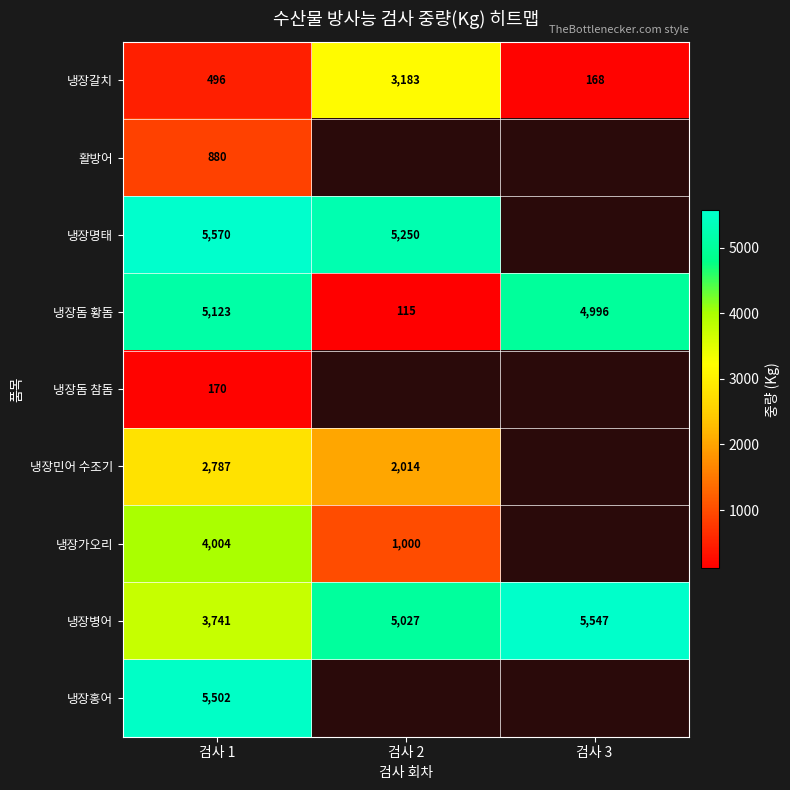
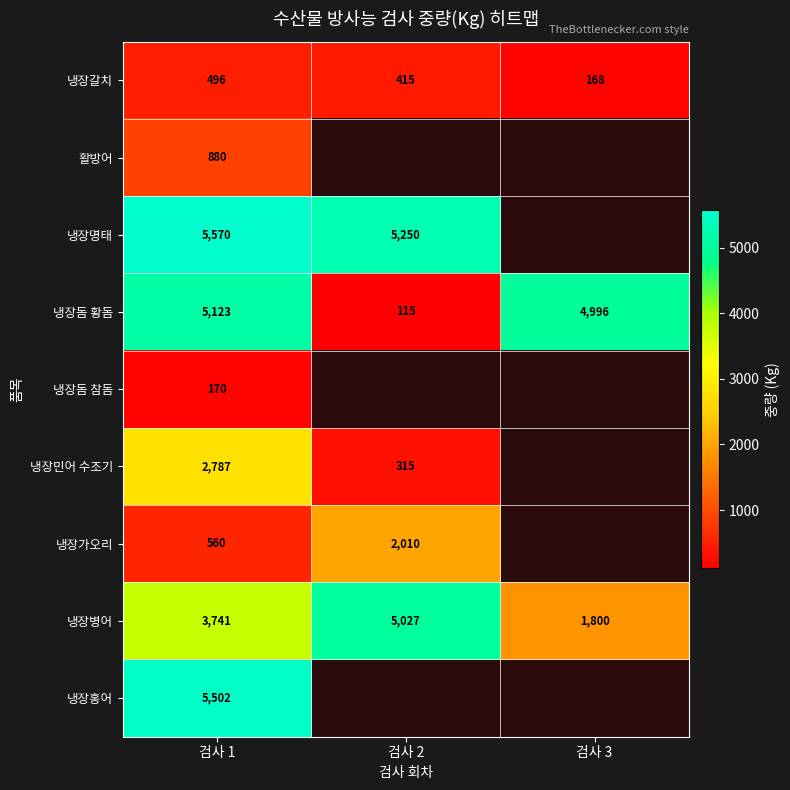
냉장갈치, 검사 2: 3,183 -> 415
냉장민어 수조기, 검사 2: 2,014 -> 315
냉장가오리, 검사 1: 4,004 -> 560
냉장가오리, 검사 2: 1,000 -> 2,010
냉장병어, 검사 3: 5,547 -> 1,800
